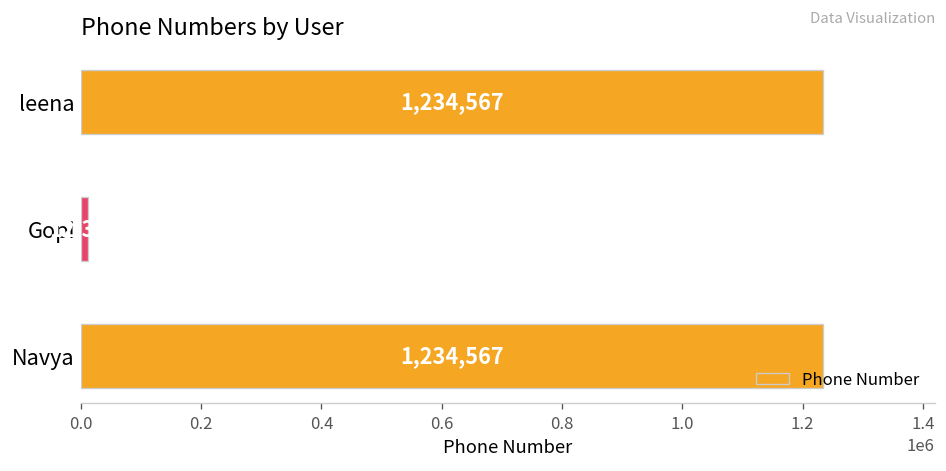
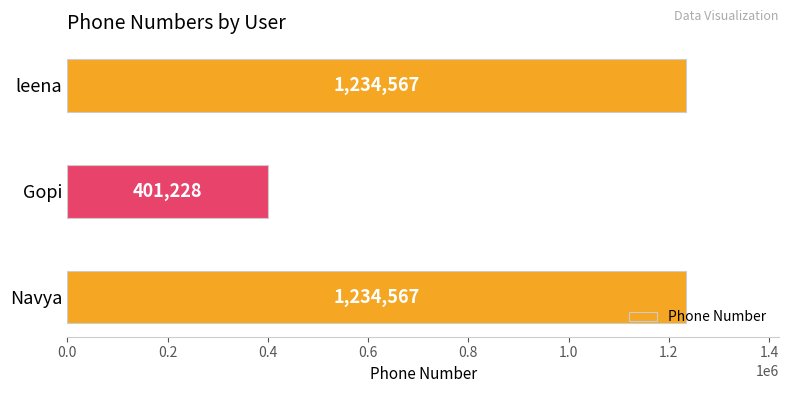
Gopi: 10000 -> 400000
